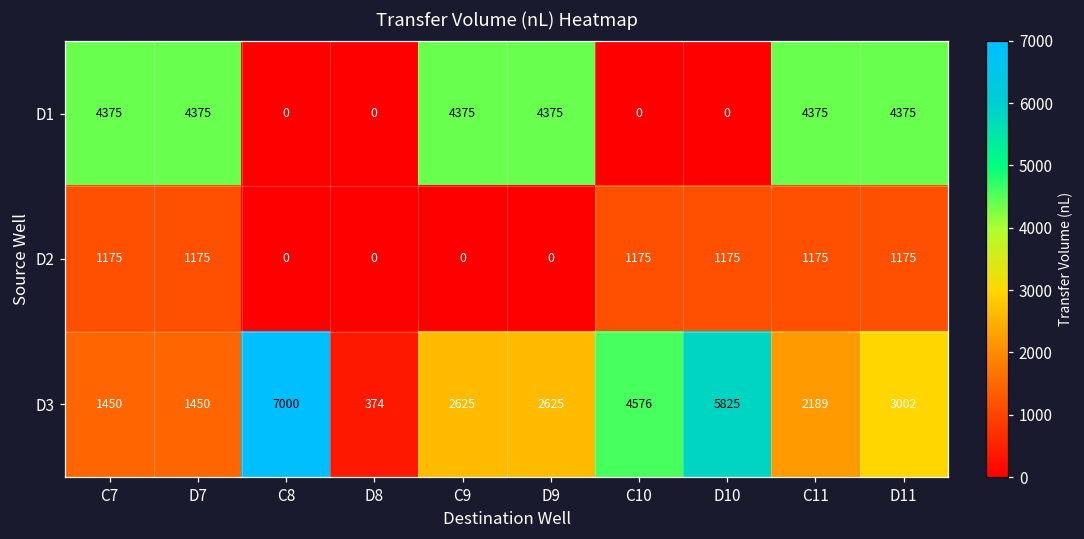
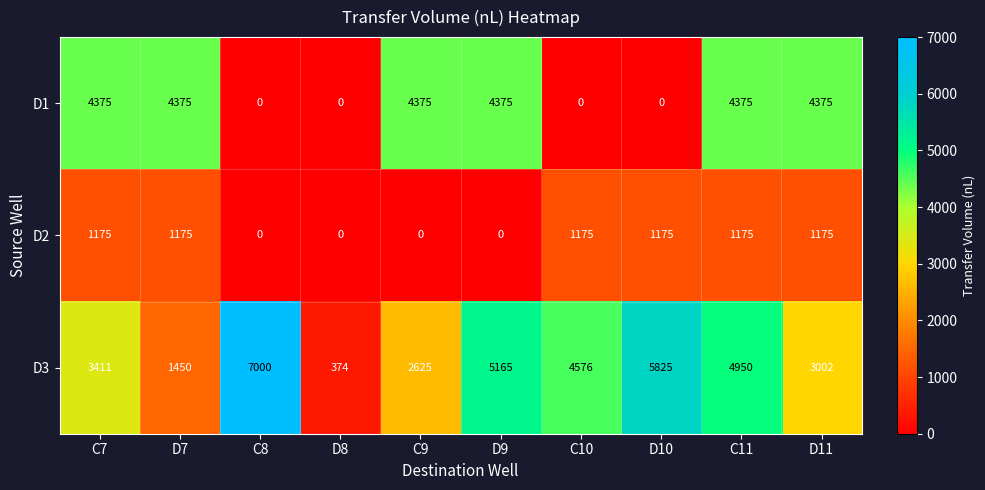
D3, C7: 1450 -> 3411
D3, D9: 2625 -> 5165
D3, C11: 2189 -> 4950
